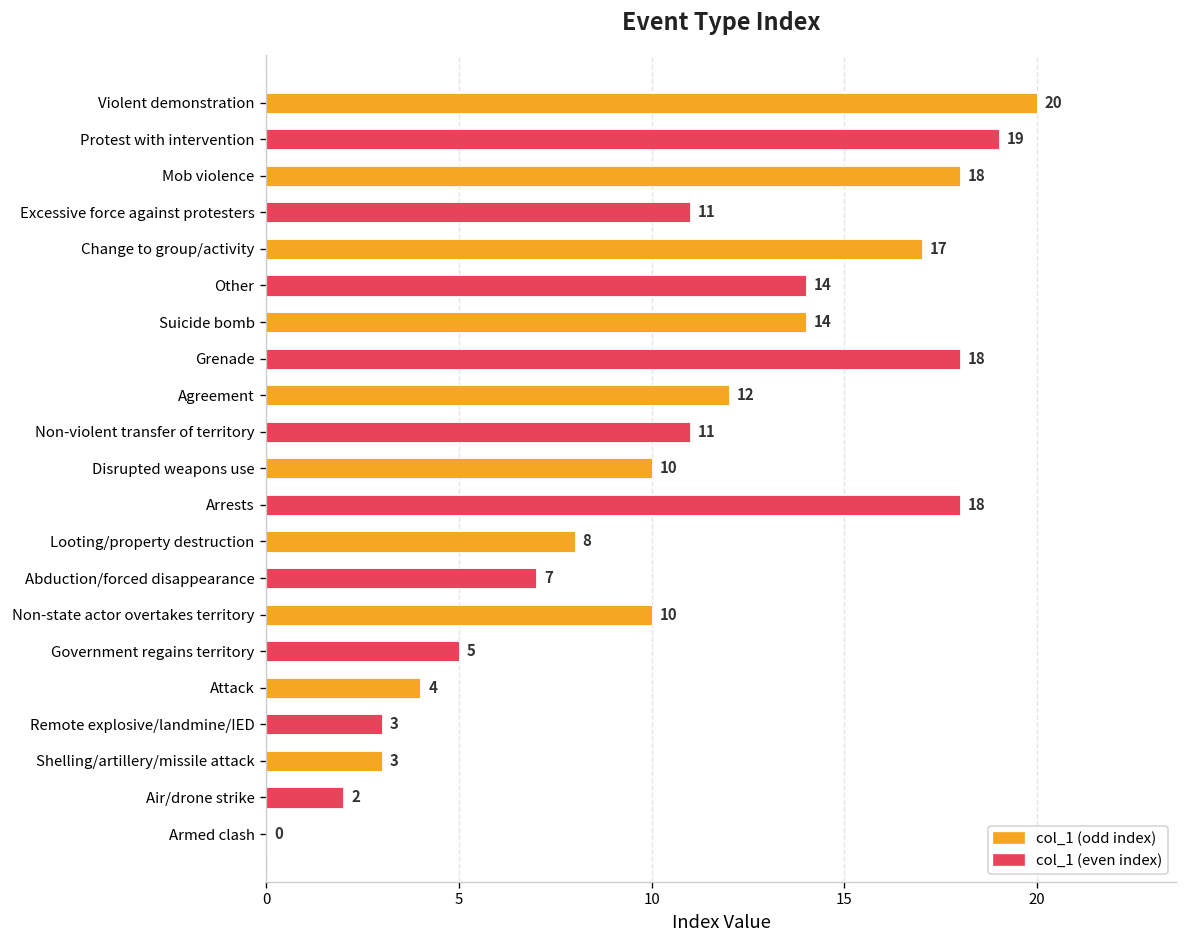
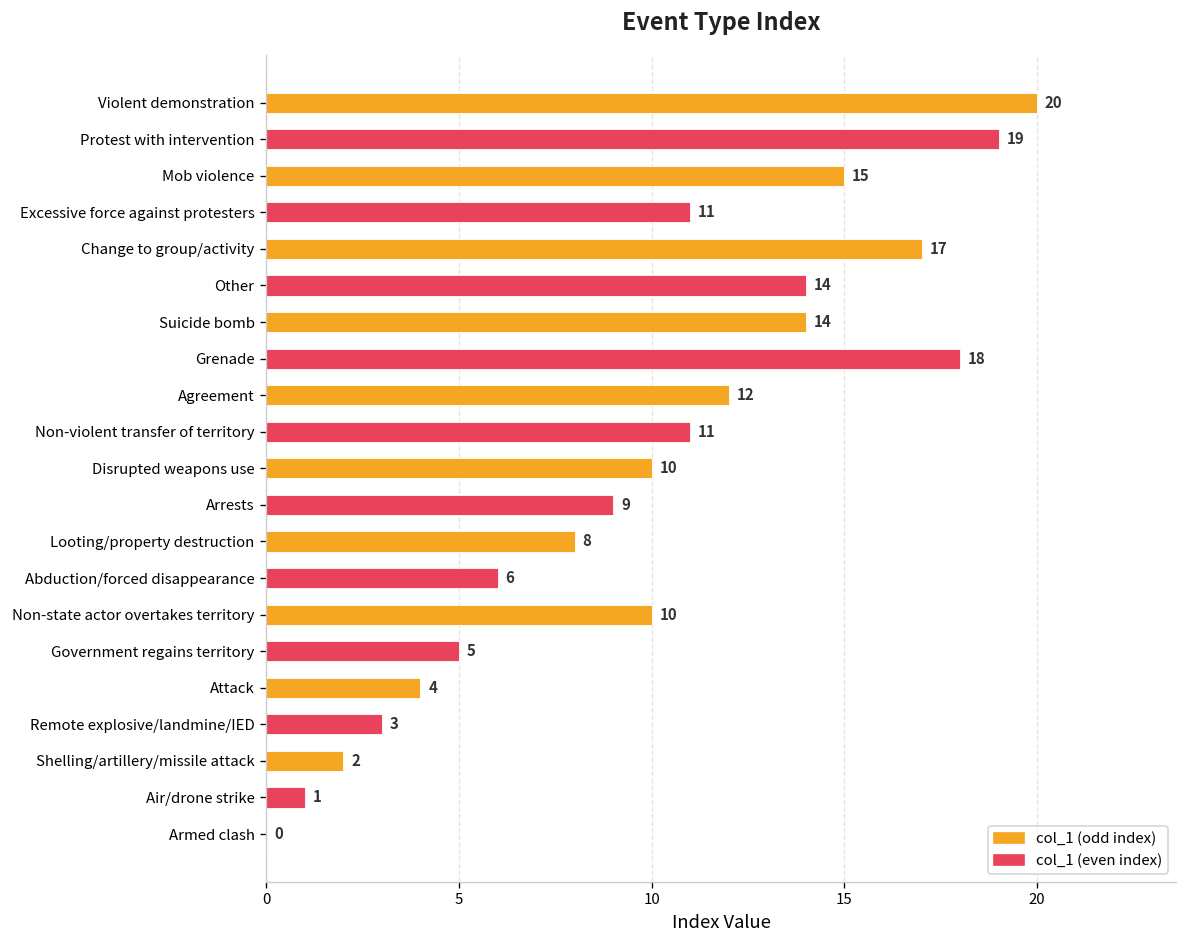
Mob violence: 18 -> 15
Arrests: 18 -> 9
Abduction/forced disappearance: 7 -> 6
Shelling/artillery/missile attack: 3 -> 2
Air/drone strike: 2 -> 1
